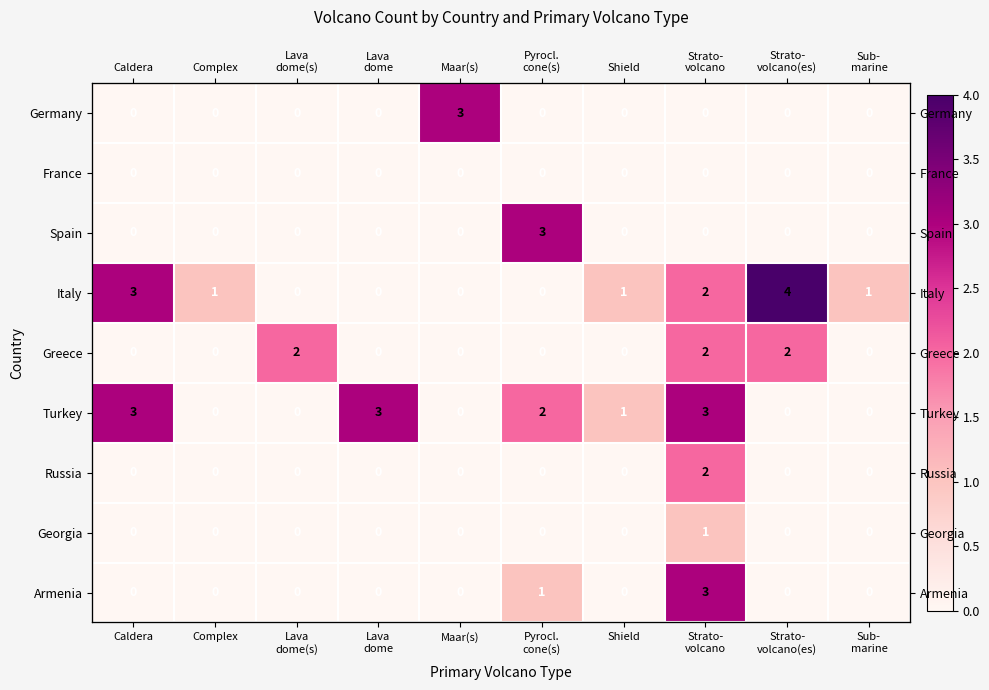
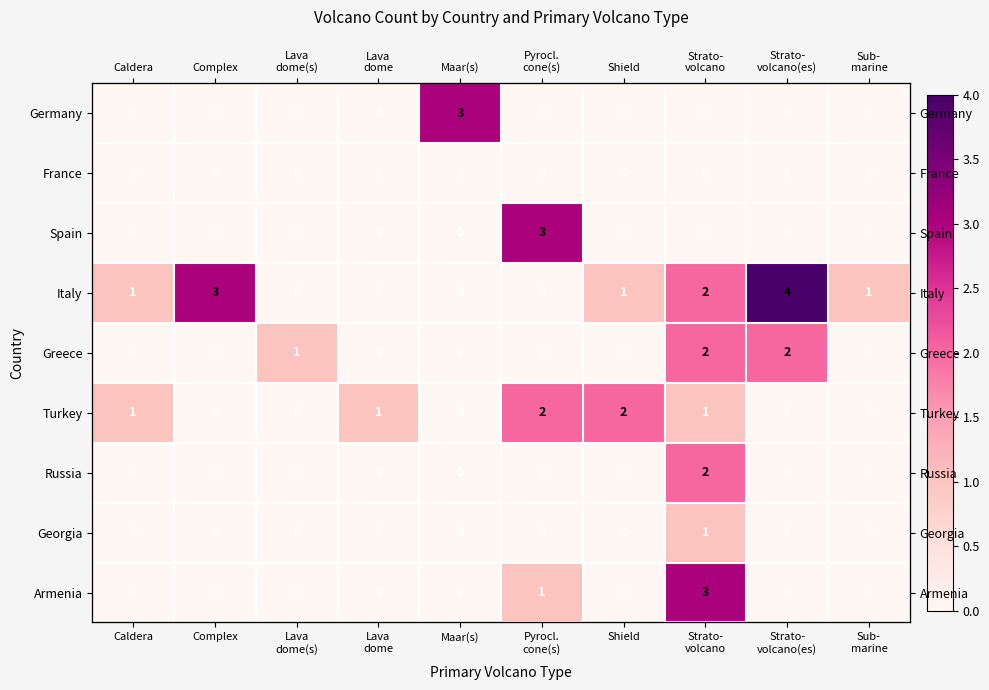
Italy, Caldera: 3 -> 1
Italy, Complex: 1 -> 3
Greece, Lava dome(s): 2 -> 1
Turkey, Caldera: 3 -> 1
Turkey, Lava dome: 3 -> 1
Turkey, Shield: 1 -> 2
Turkey, Strato- volcano: 3 -> 1
